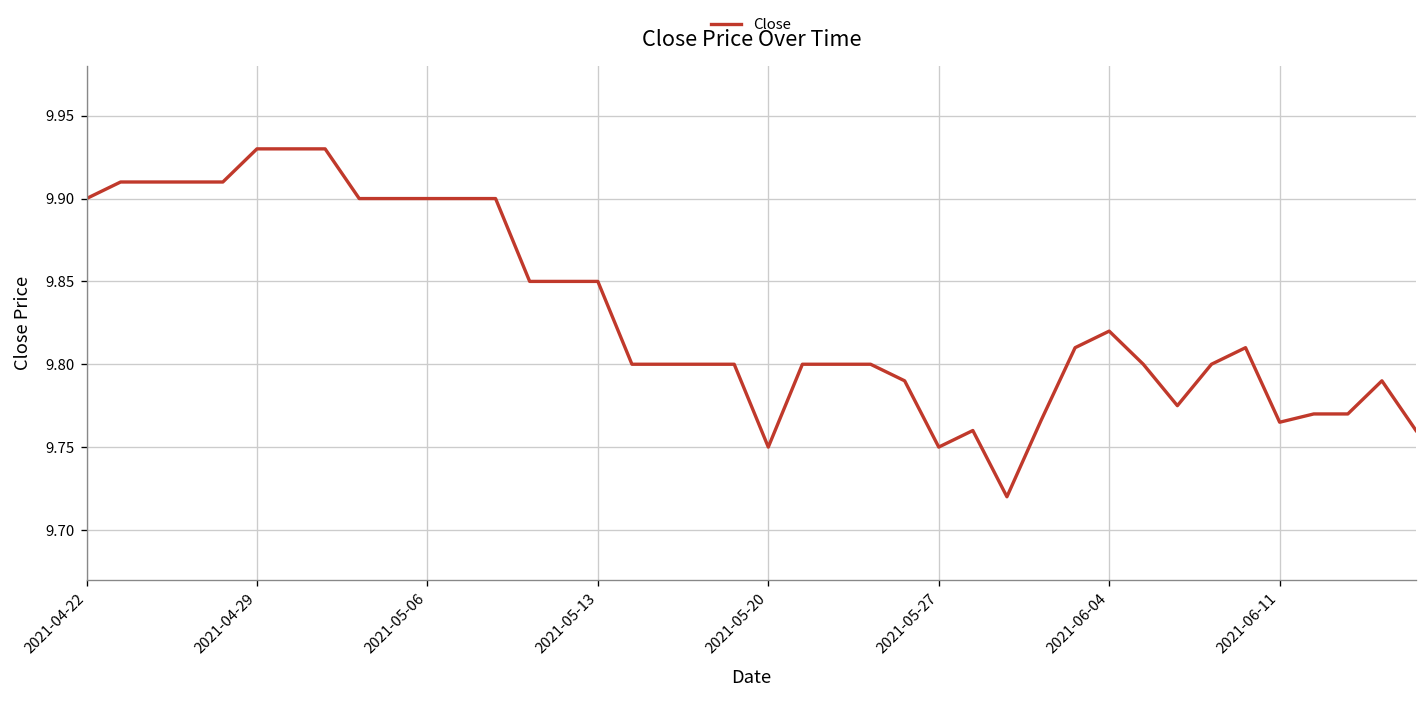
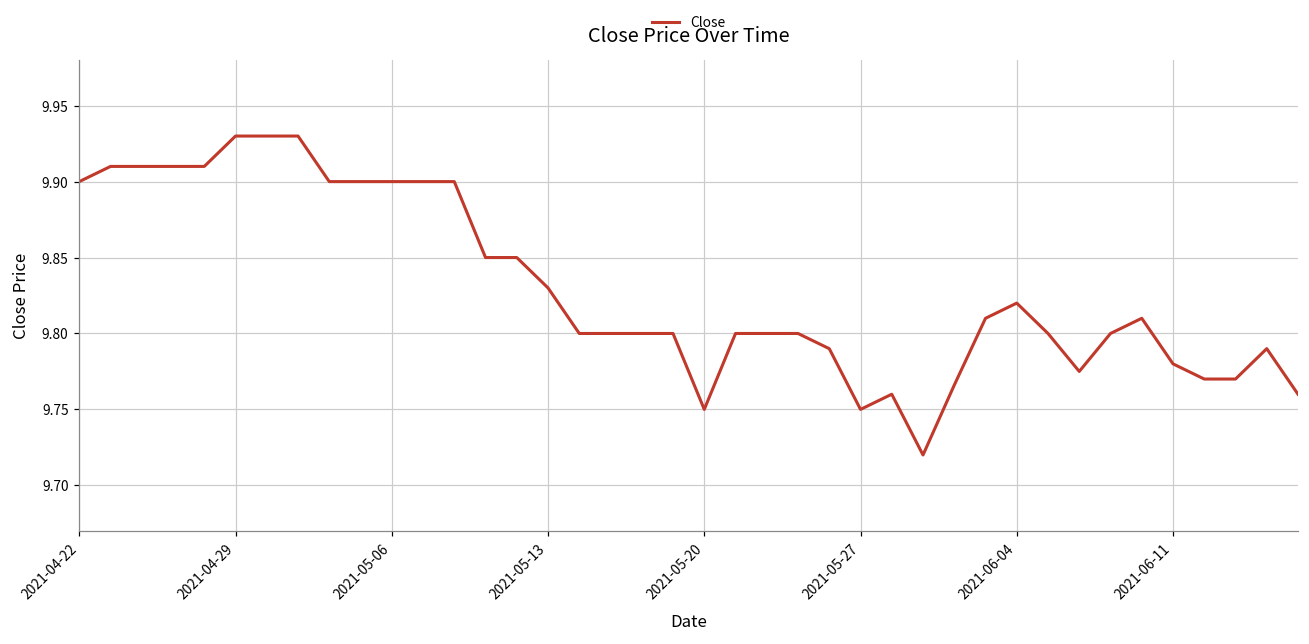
2021-05-13: 9.85 -> 9.83
2021-06-11: 9.765 -> 9.780
